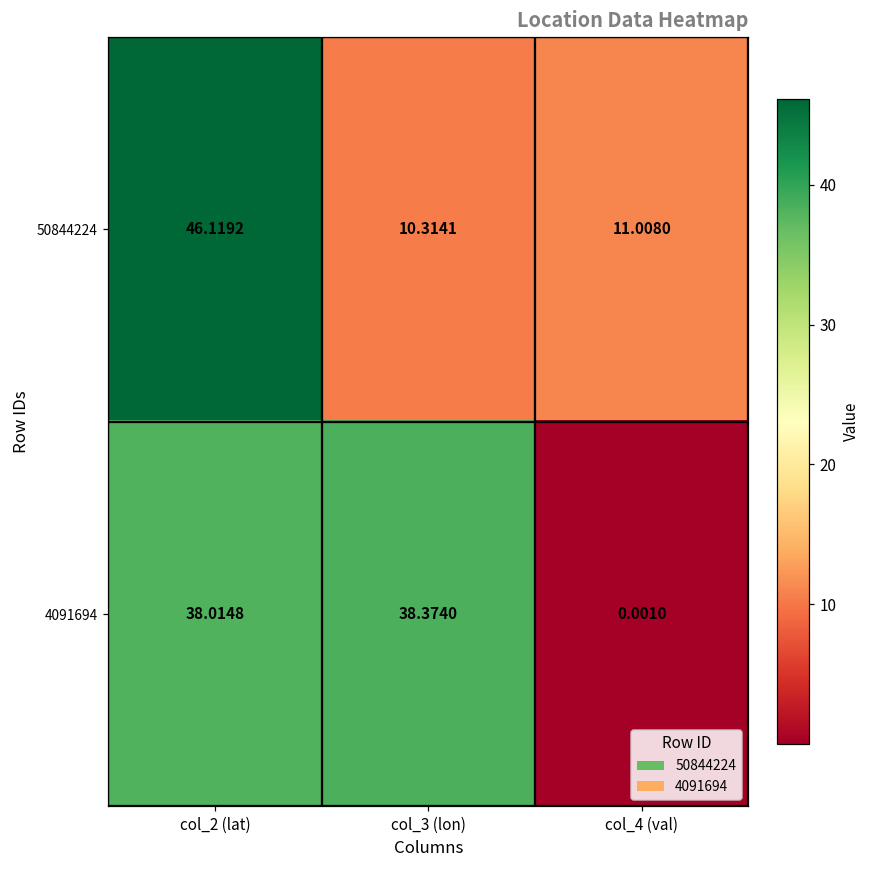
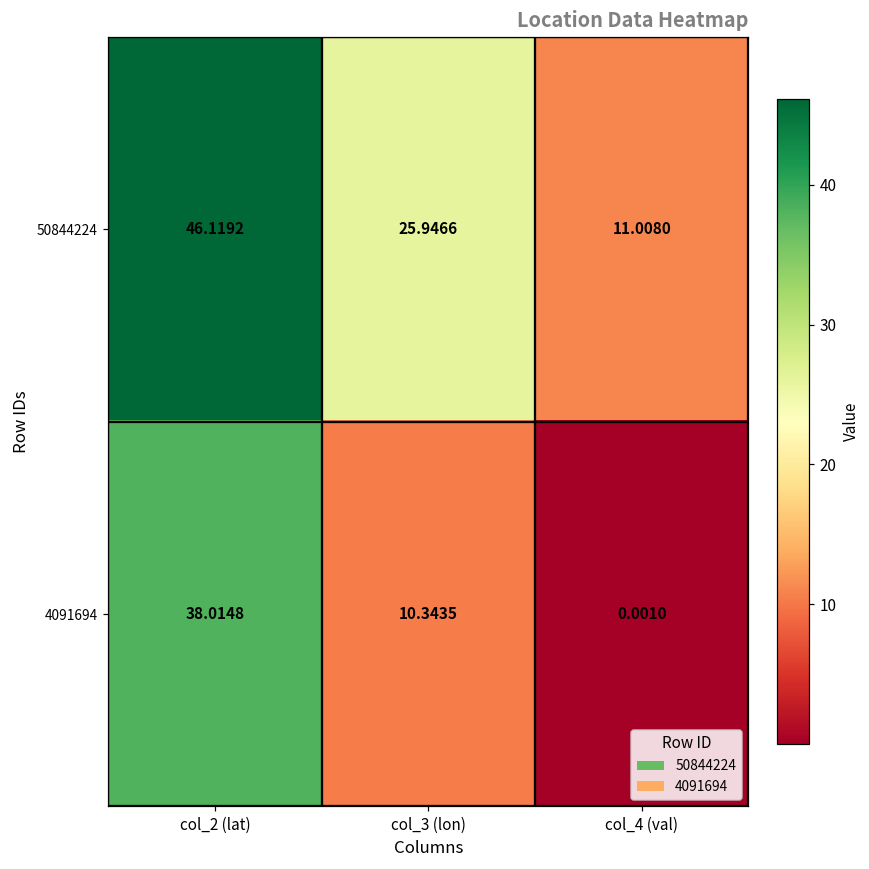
50844224, col_3 (lon): 10.3141 -> 25.9466
4091694, col_3 (lon): 38.3740 -> 10.3435
